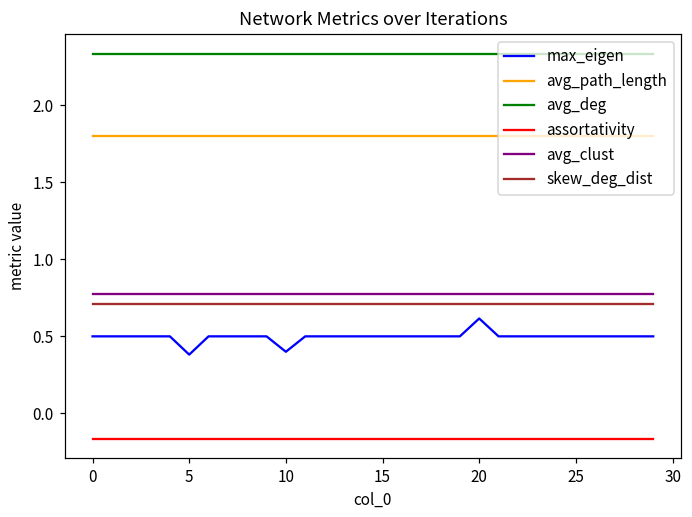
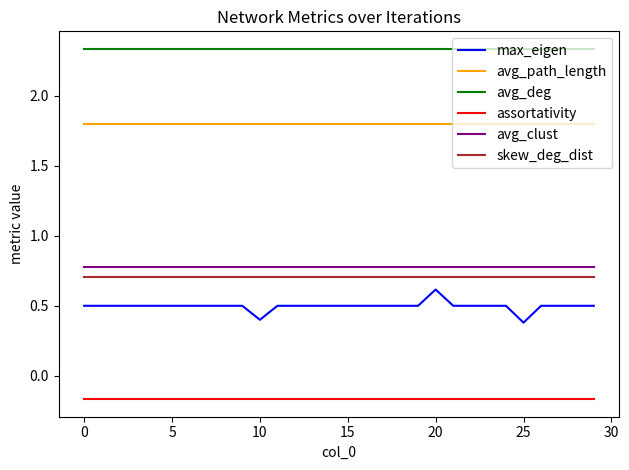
max_eigen, 5: 0.38 -> 0.50
max_eigen, 25: 0.50 -> 0.38
